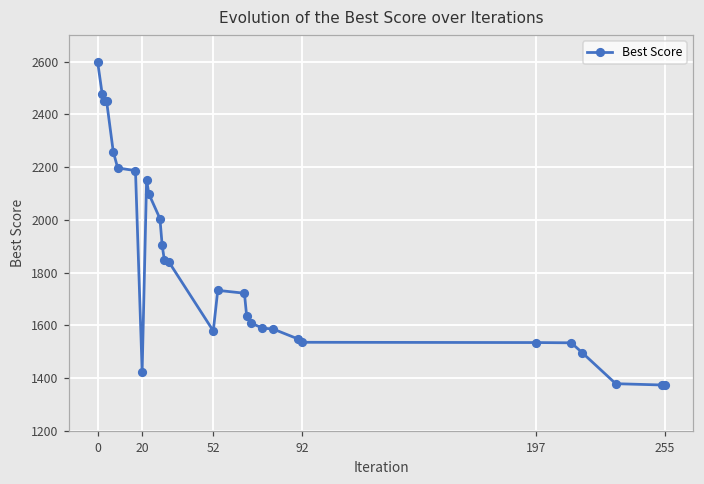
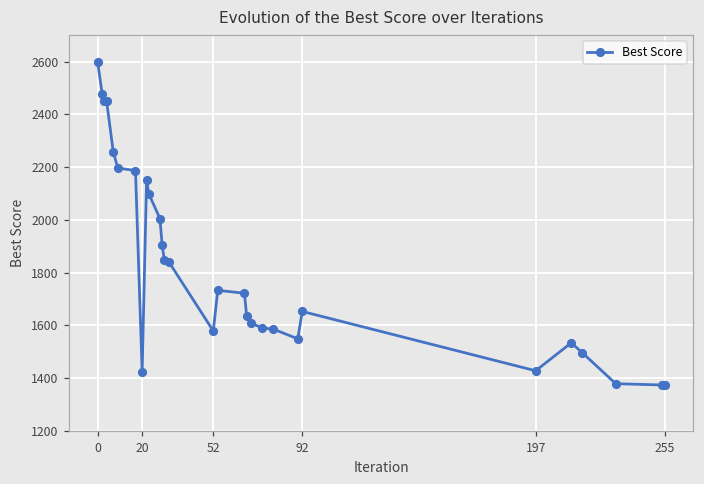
92: 1540 -> 1650
197: 1540 -> 1430
